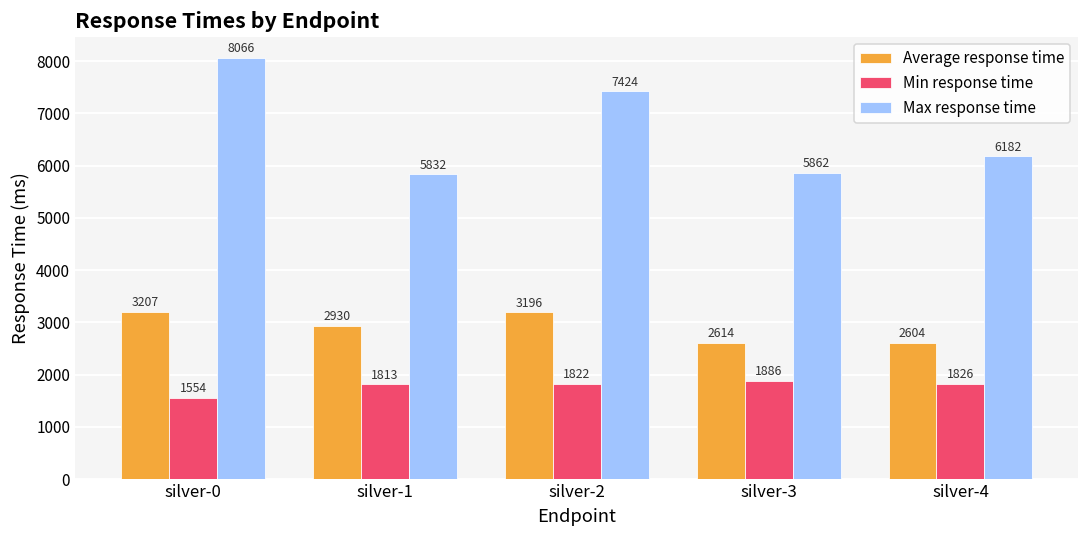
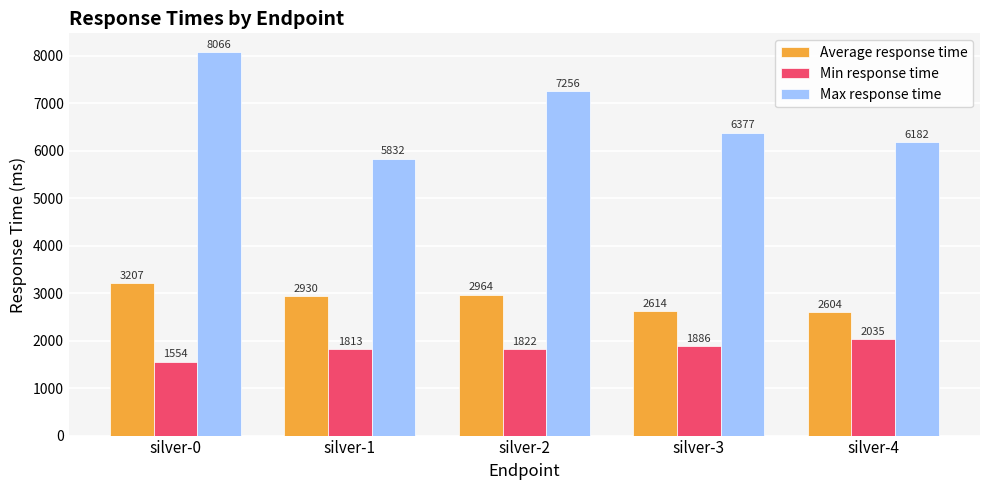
Average response time, silver-2: 3196 -> 2964
Max response time, silver-2: 7424 -> 7256
Max response time, silver-3: 5862 -> 6377
Min response time, silver-4: 1826 -> 2035
